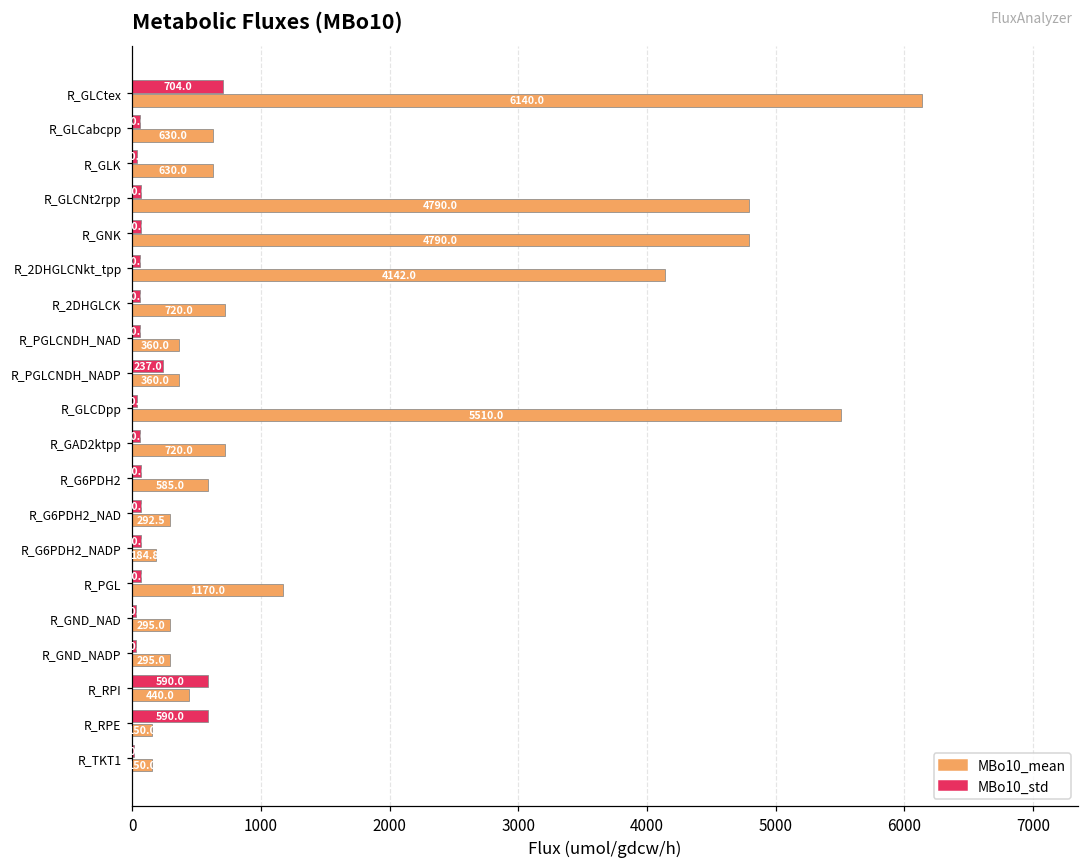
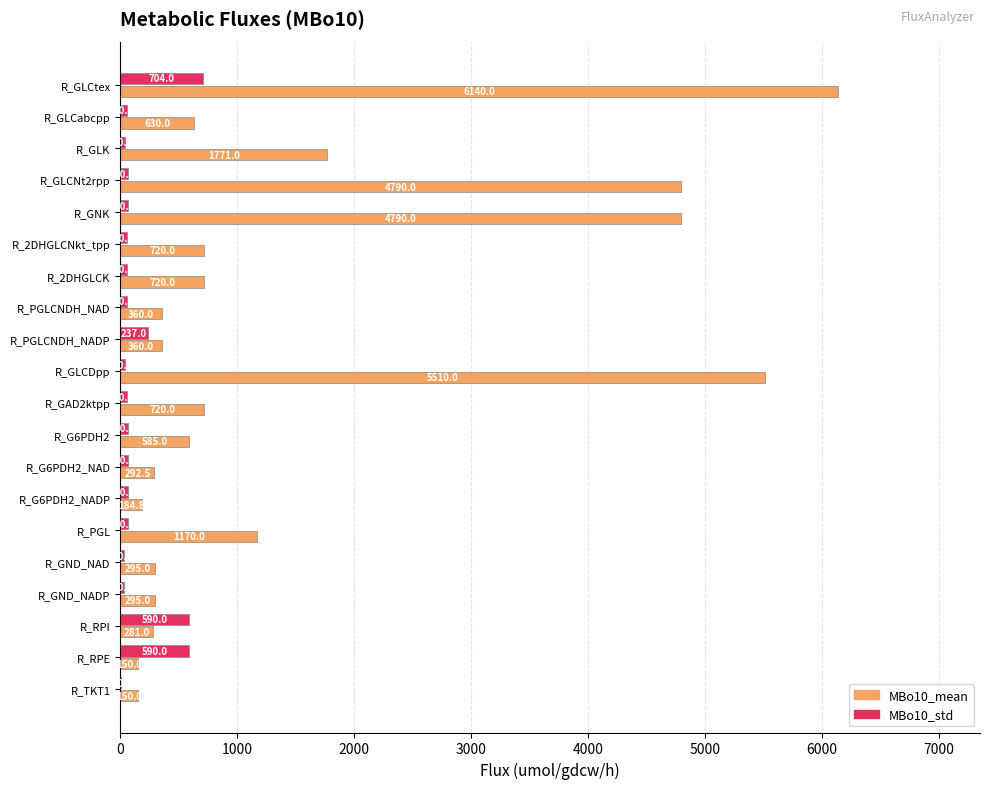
MBo10_mean, R_GLK: 630.0 -> 1771.0
MBo10_mean, R_2DHGLCNkt_tpp: 4142.0 -> 720.0
MBo10_mean, R_RPI: 440.0 -> 281.0
